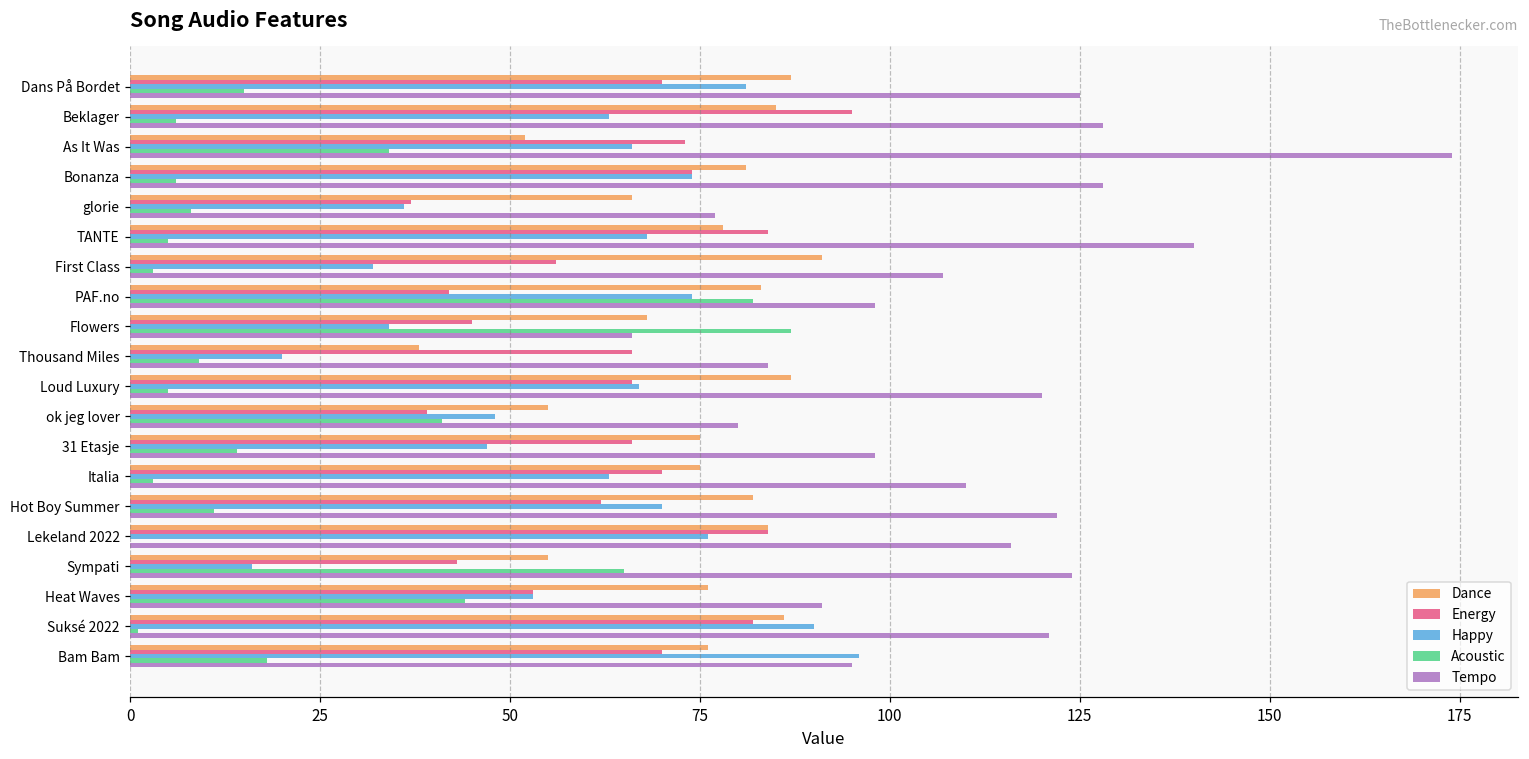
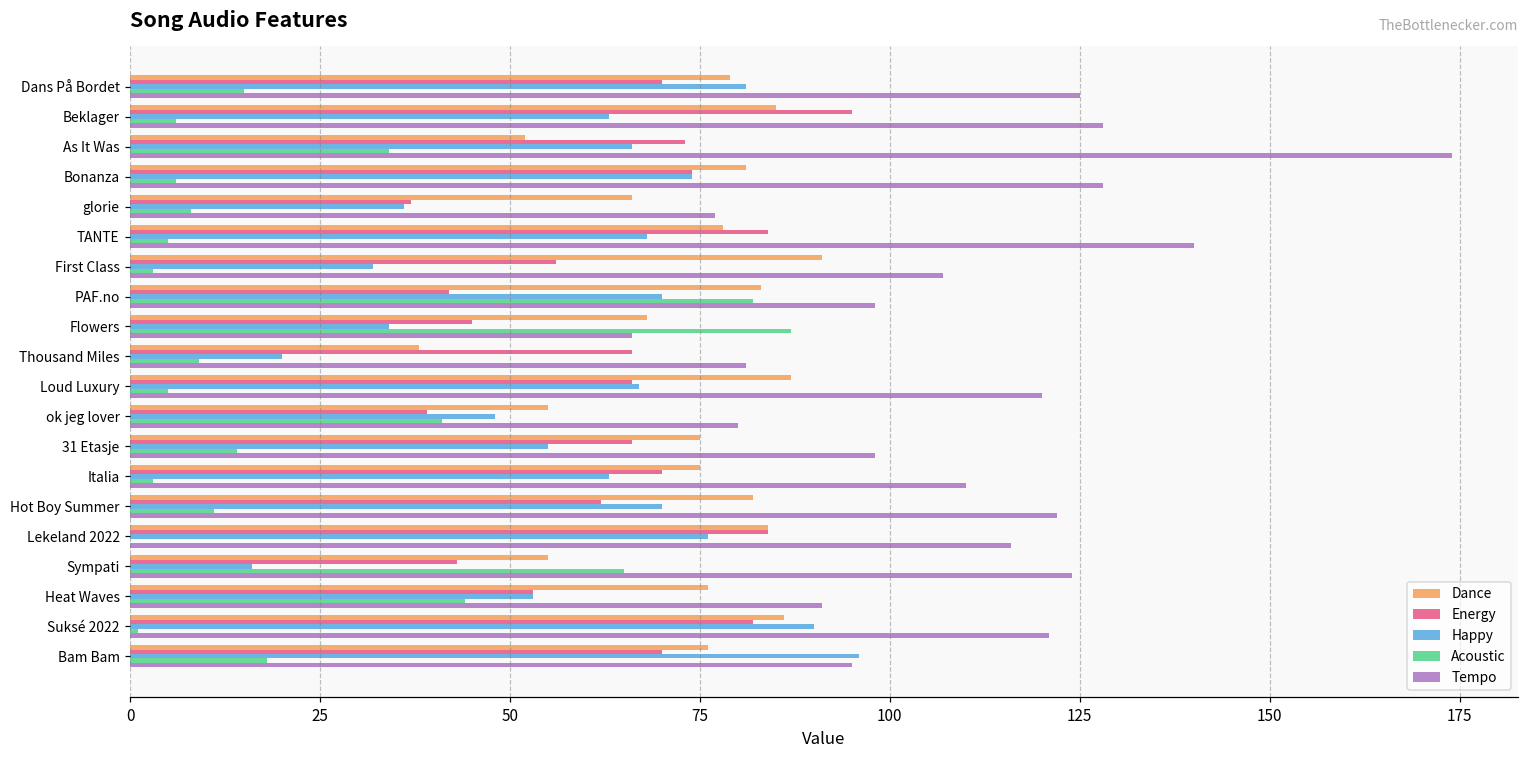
Dance, Dans På Bordet: 87 -> 79
Happy, PAF.no: 74 -> 70
Tempo, Thousand Miles: 84 -> 81
Happy, 31 Etasje: 47 -> 55
